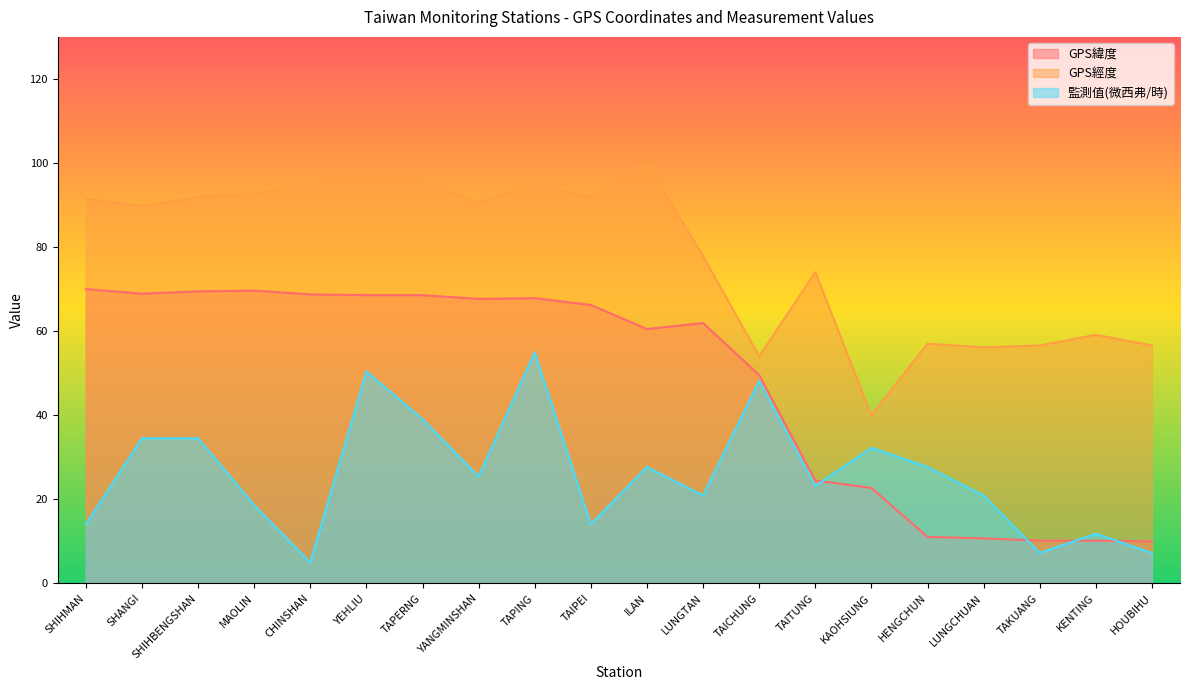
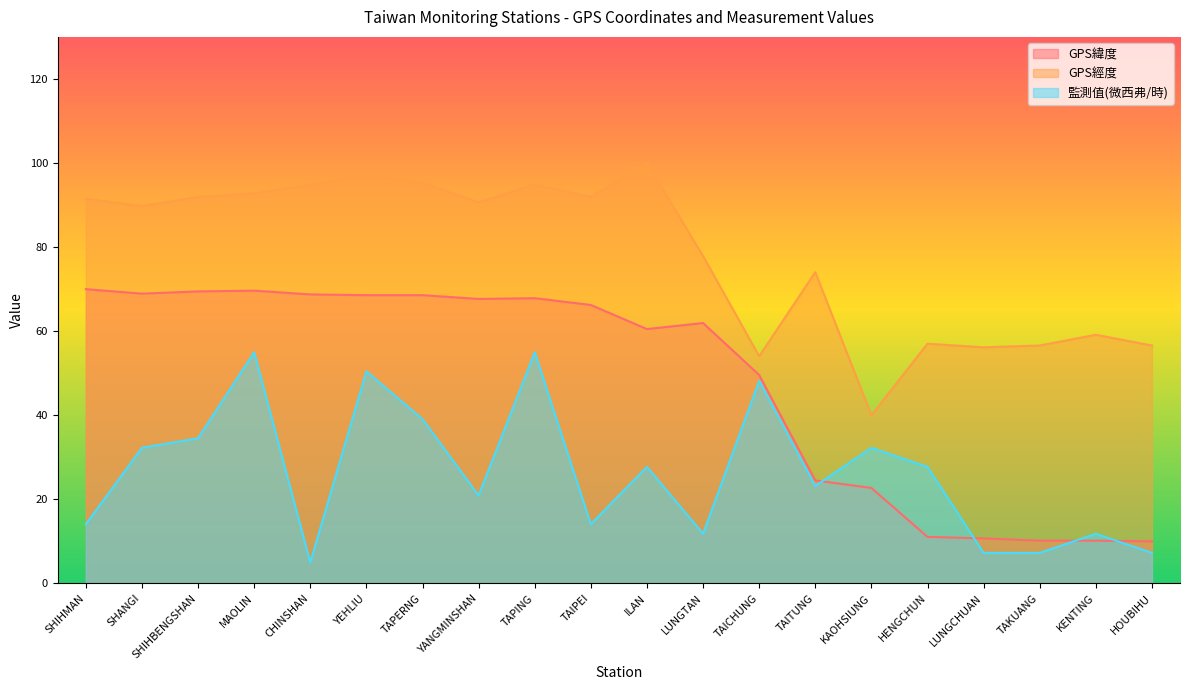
監測值(微西弗/時), SHANGI: 35 -> 32
監測值(微西弗/時), MAOLIN: 19 -> 55
監測值(微西弗/時), YANGMINSHAN: 25 -> 21
監測值(微西弗/時), LUNGTAN: 21 -> 12
監測值(微西弗/時), LUNGCHUAN: 21 -> 7
